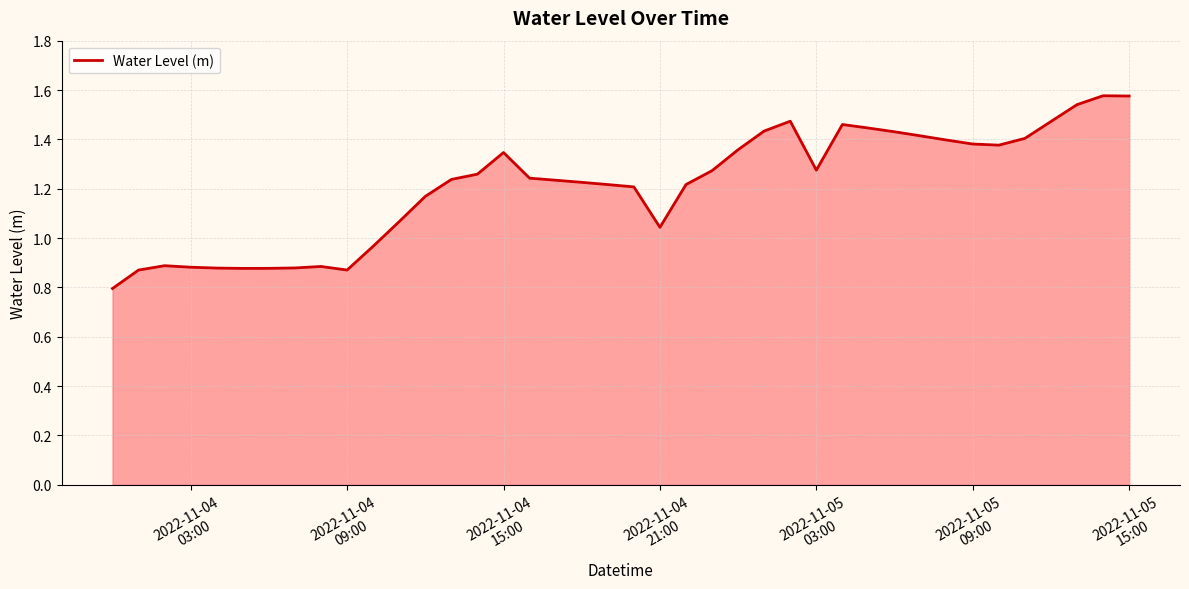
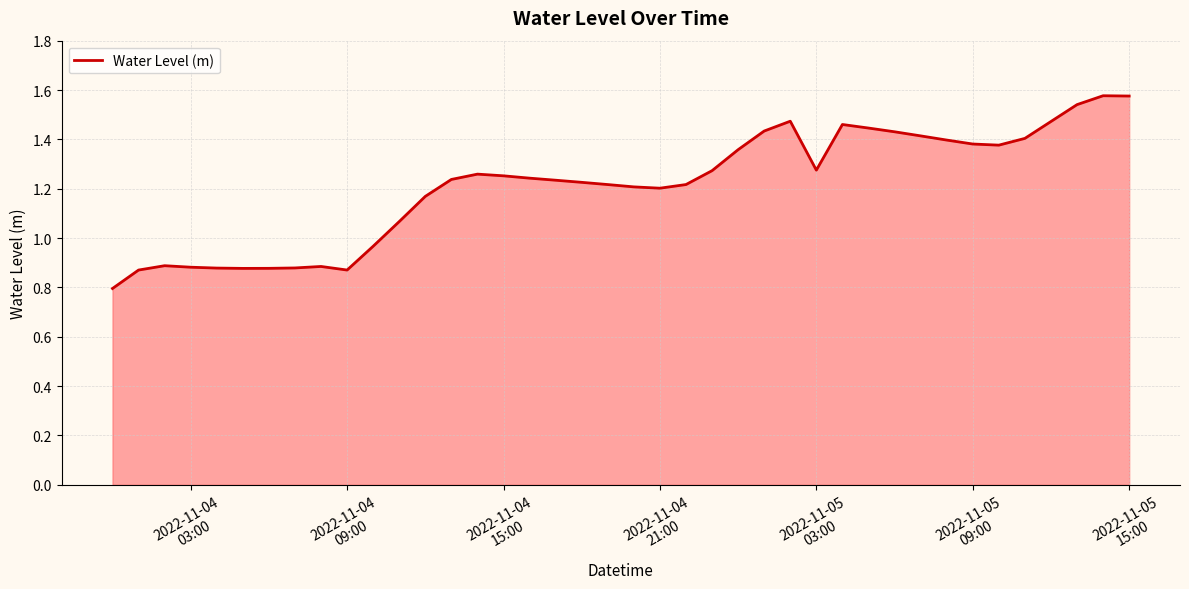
2022-11-04 15:00: 1.35 -> 1.25
2022-11-04 21:00: 1.04 -> 1.20
